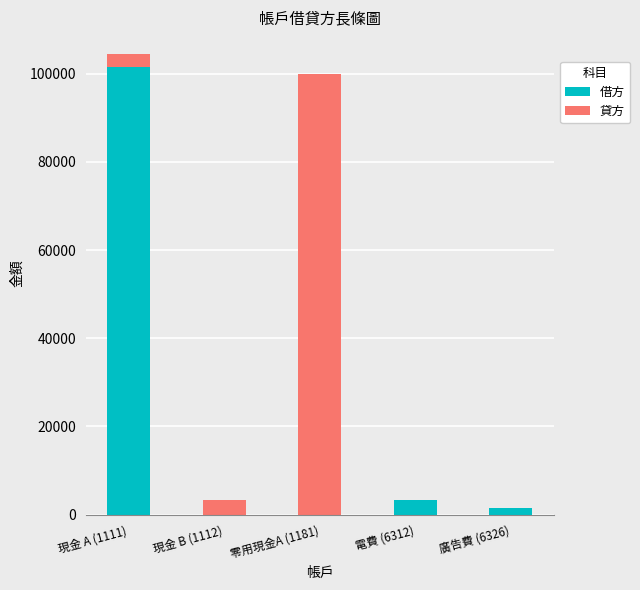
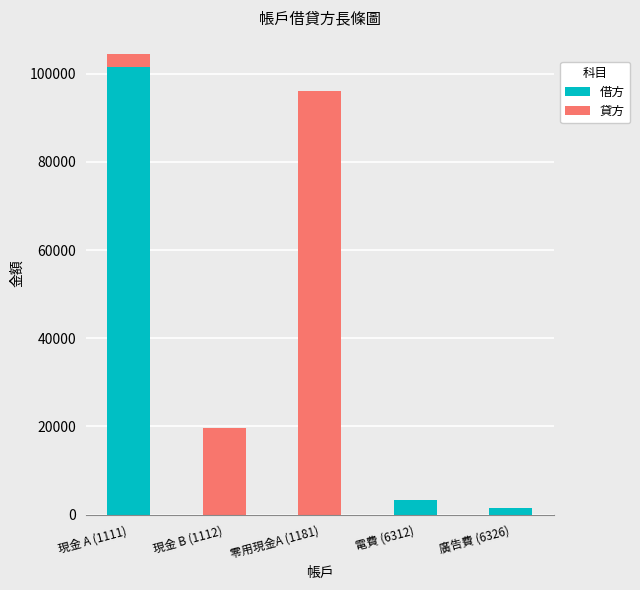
貸方, 現金 B (1112): 3000 -> 20000
貸方, 零用現金A (1181): 100000 -> 96000
